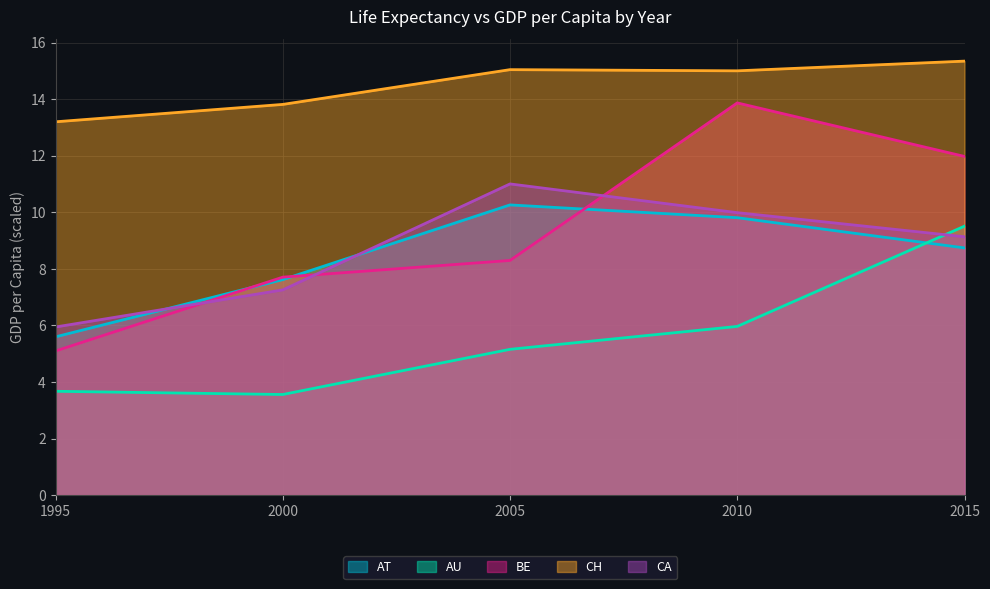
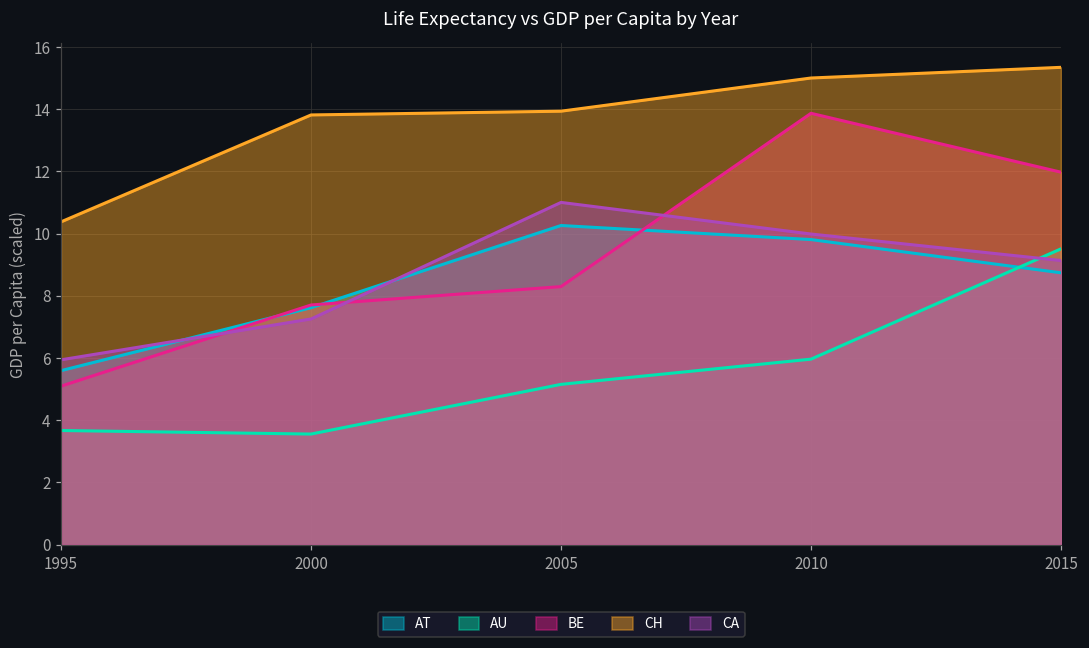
CH, 1995: 13.2 -> 10.4
CH, 2005: 15.0 -> 13.9
